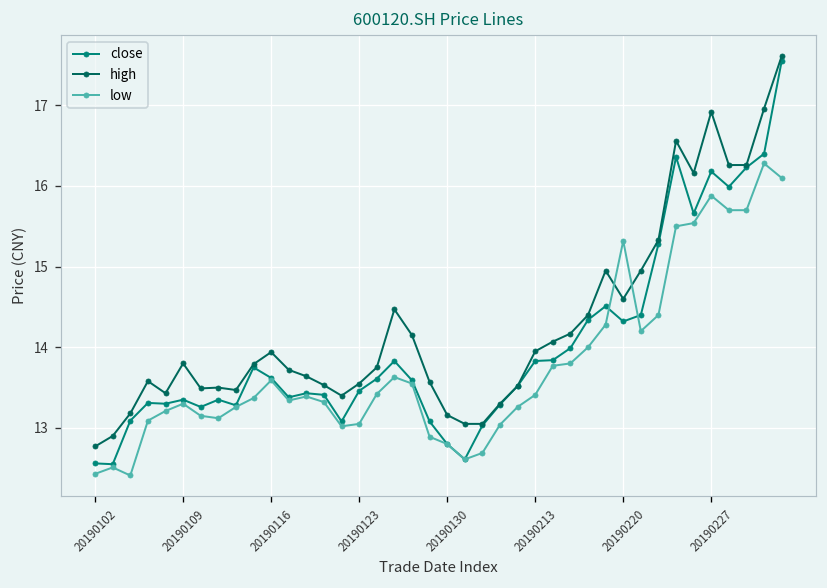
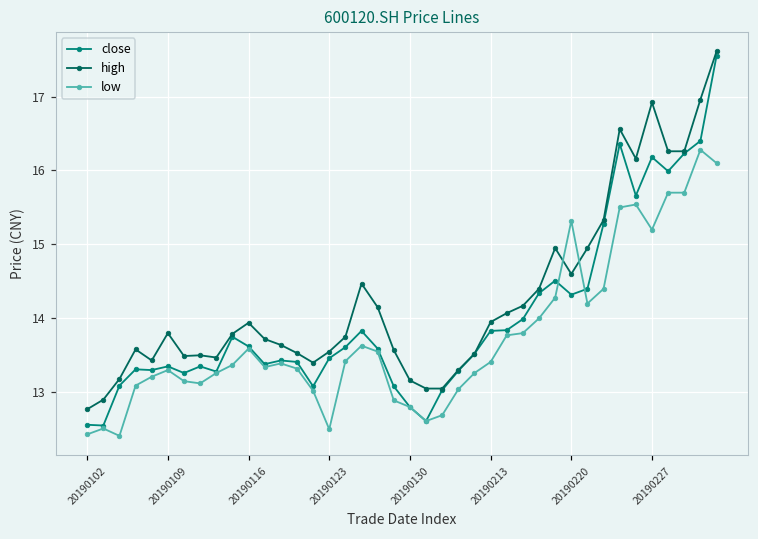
low, 20190123: 13.1 -> 12.5
low, 20190227: 15.9 -> 15.2
